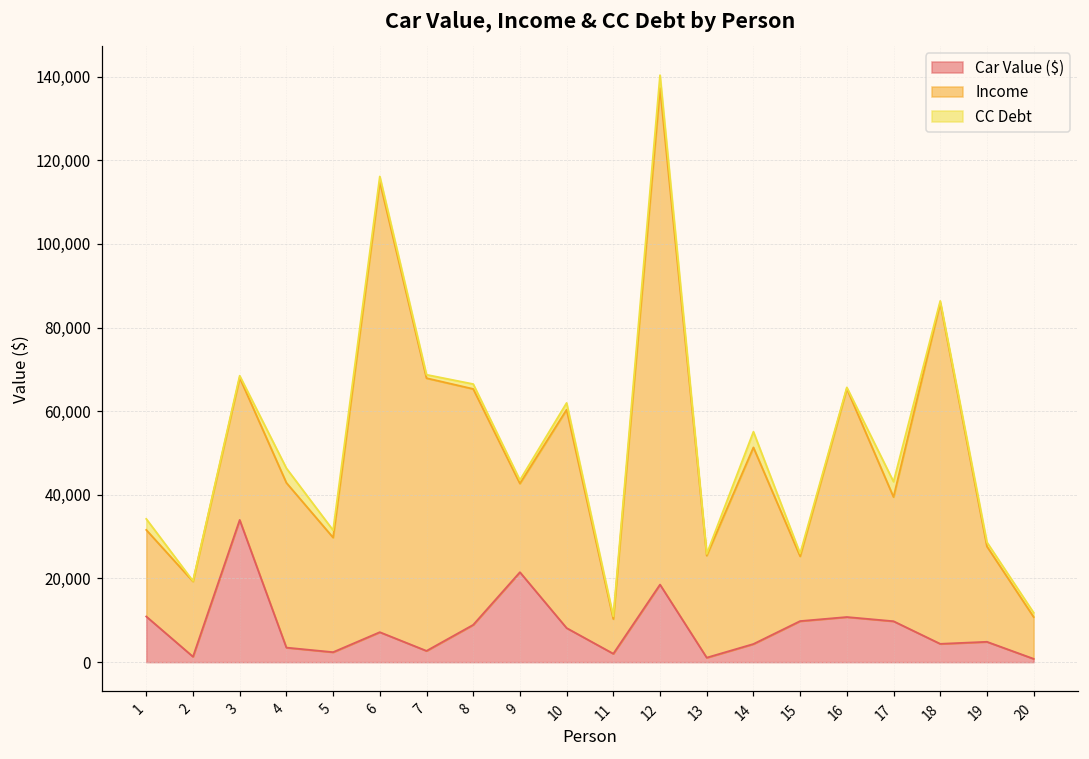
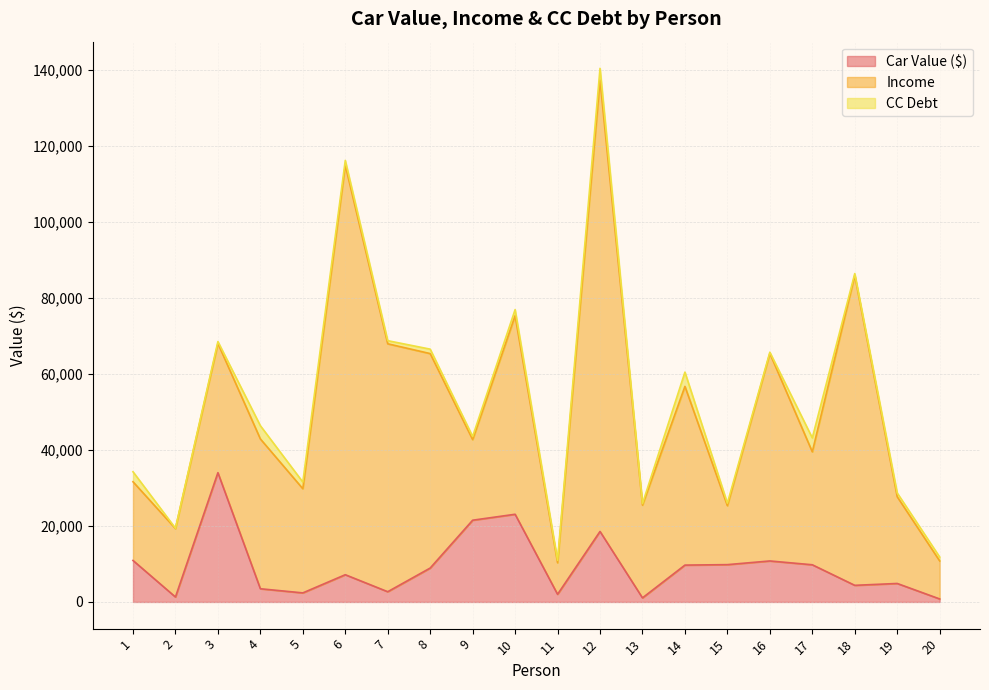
Car Value ($), 10: 8,000 -> 23,000
Car Value ($), 14: 4,000 -> 10,000
